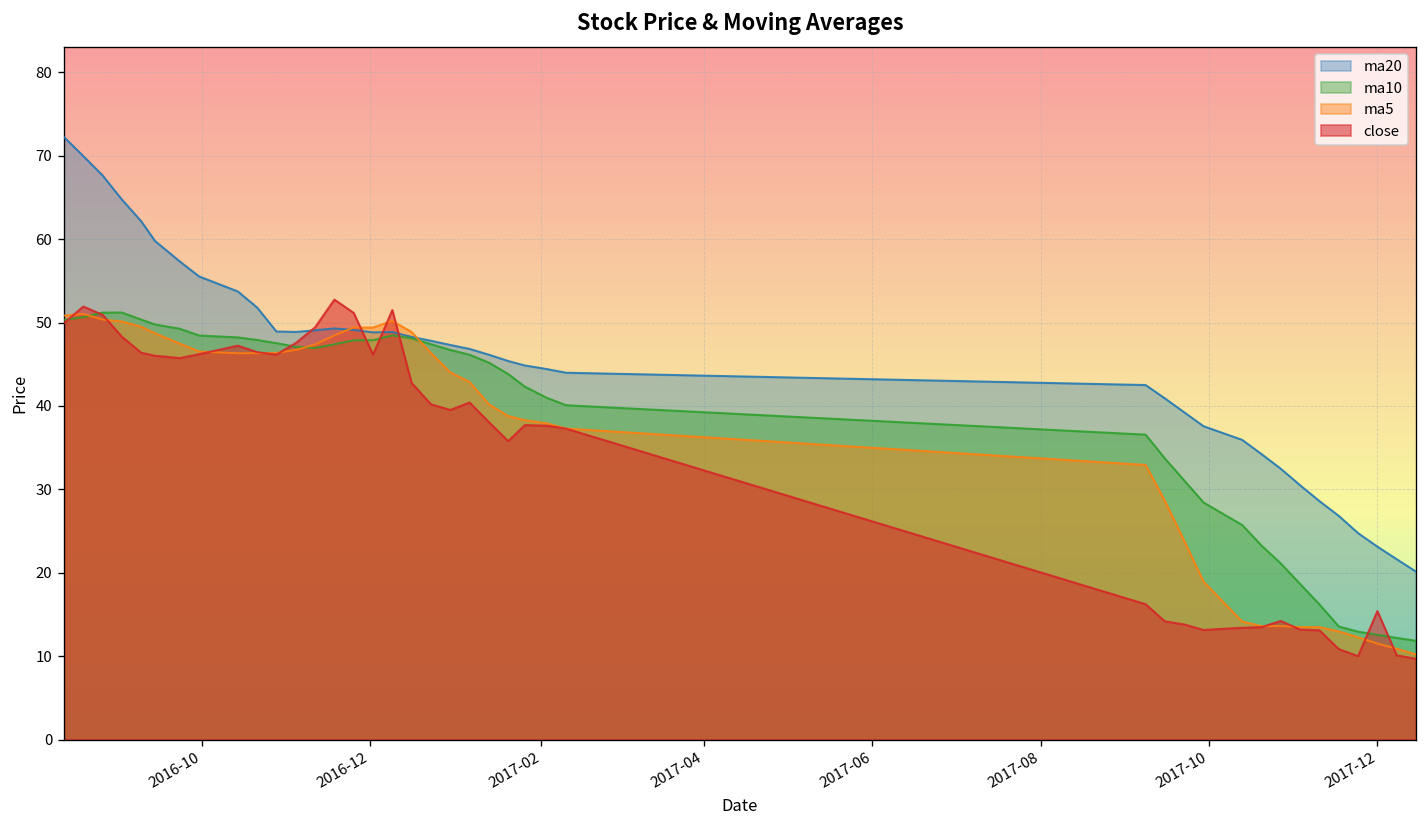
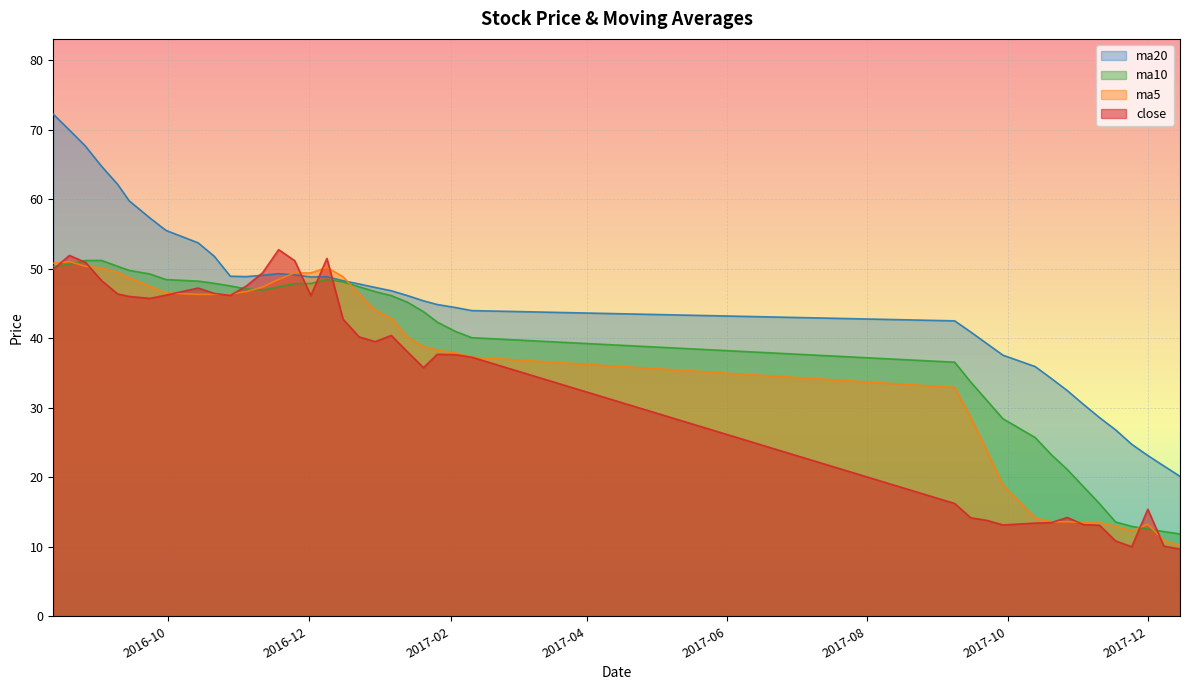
ma5, 2017-12: 12 -> 13
